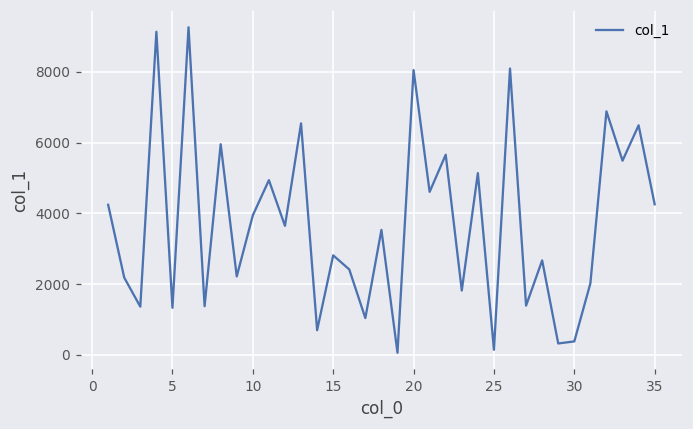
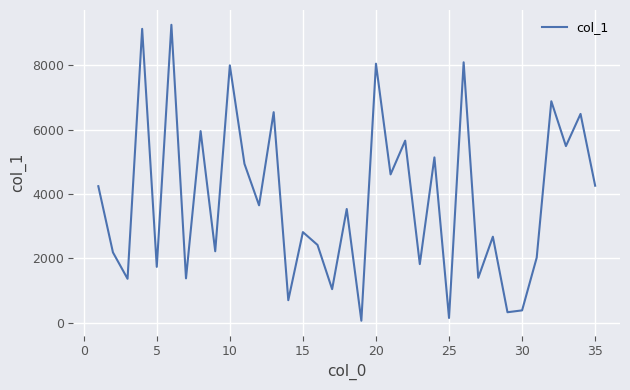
5: 1300 -> 1700
10: 3900 -> 8000
